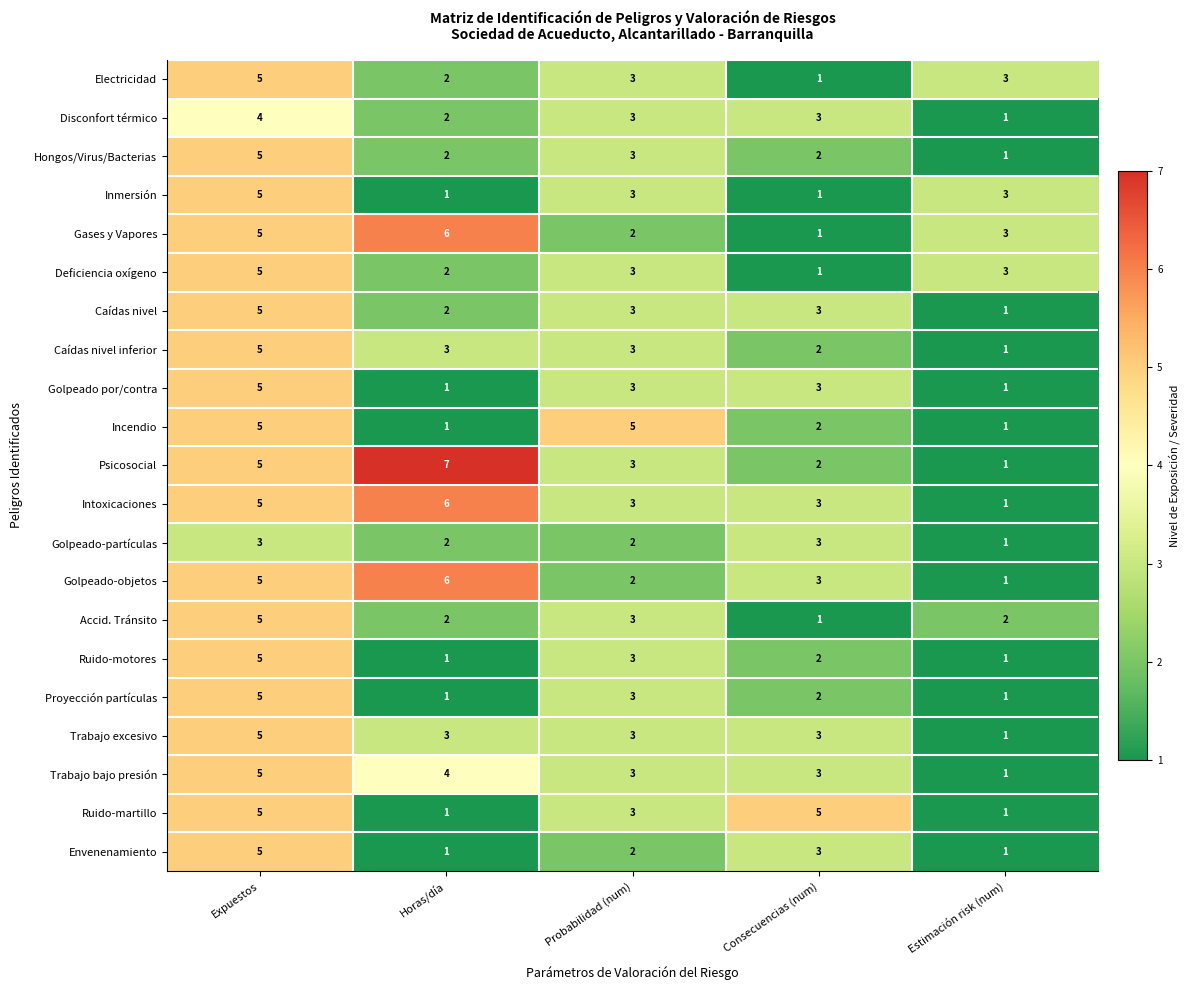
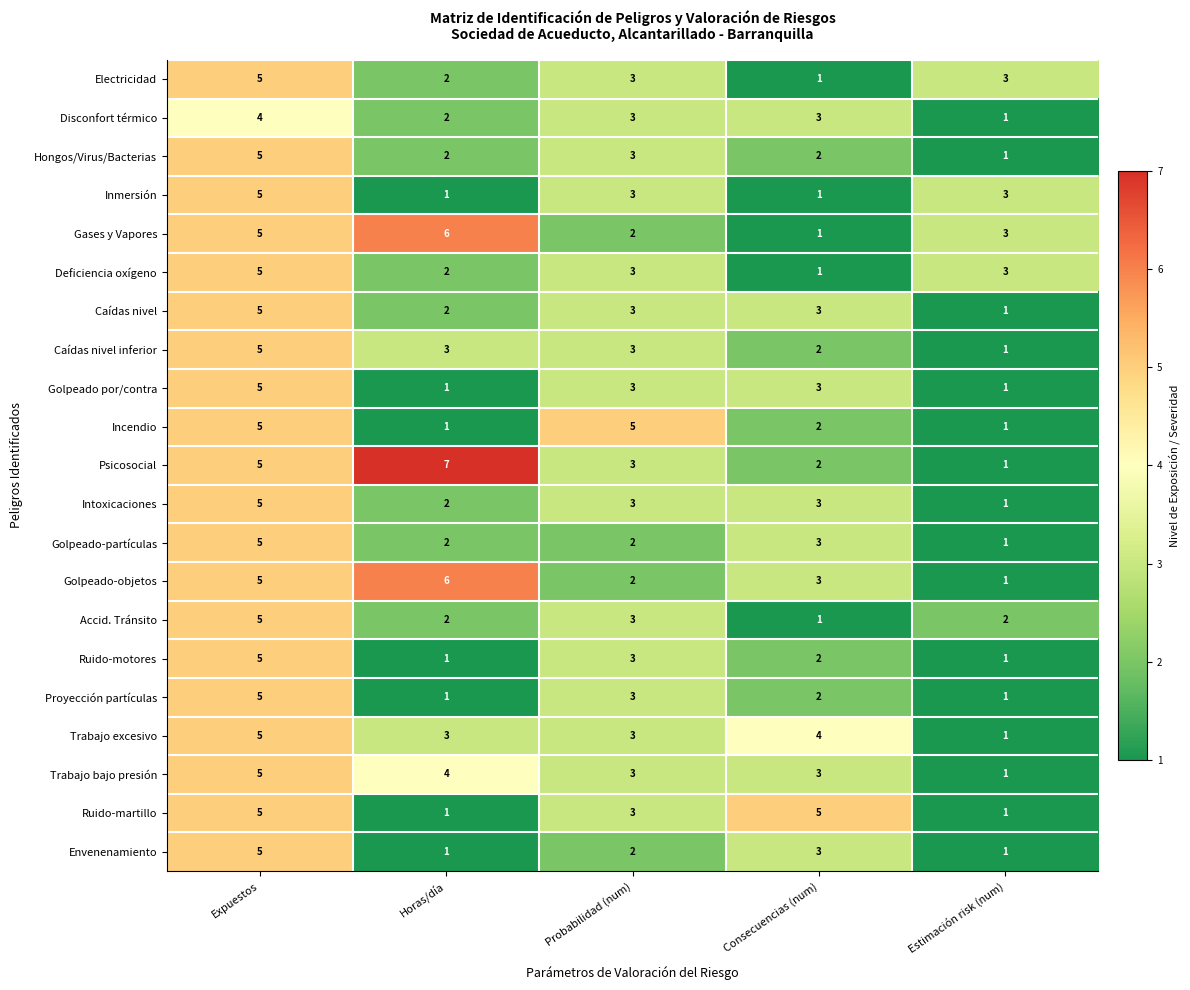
Intoxicaciones, Horas/día: 6 -> 2
Golpeado-partículas, Expuestos: 3 -> 5
Trabajo excesivo, Consecuencias (num): 3 -> 4
